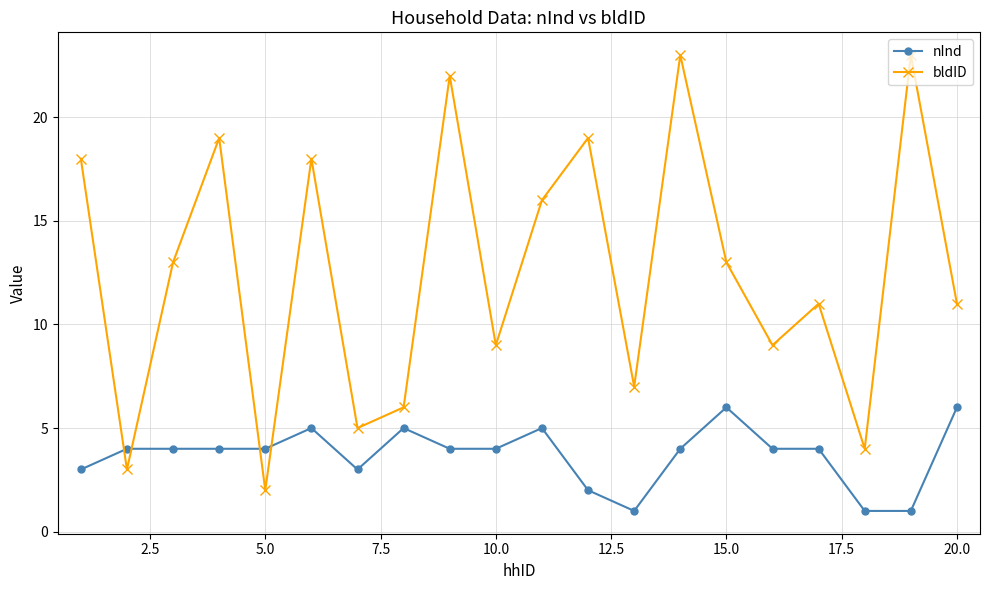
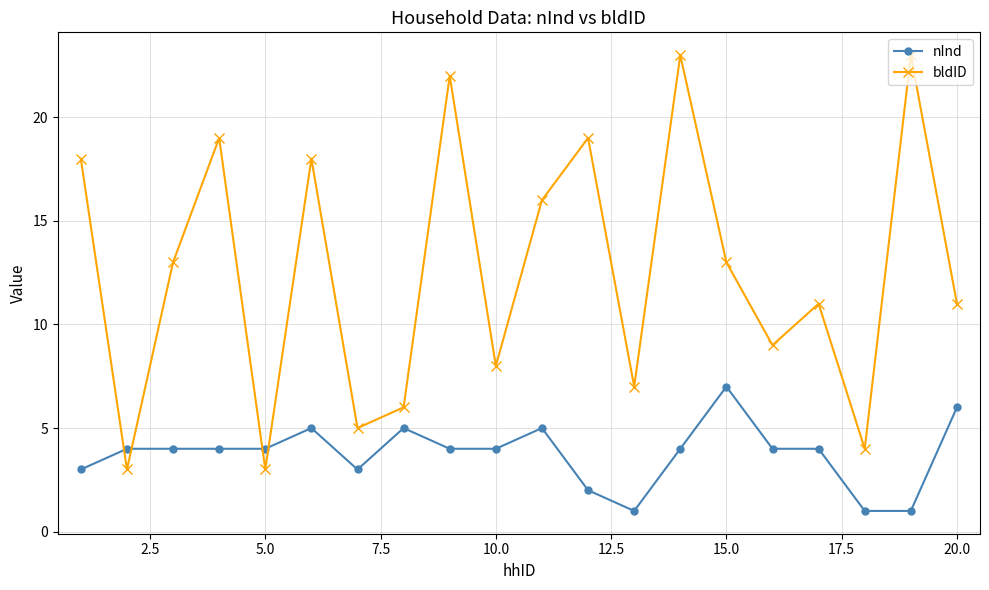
bldID, 5.0: 2 -> 3
bldID, 10.0: 9 -> 8
nInd, 15.0: 6 -> 7
